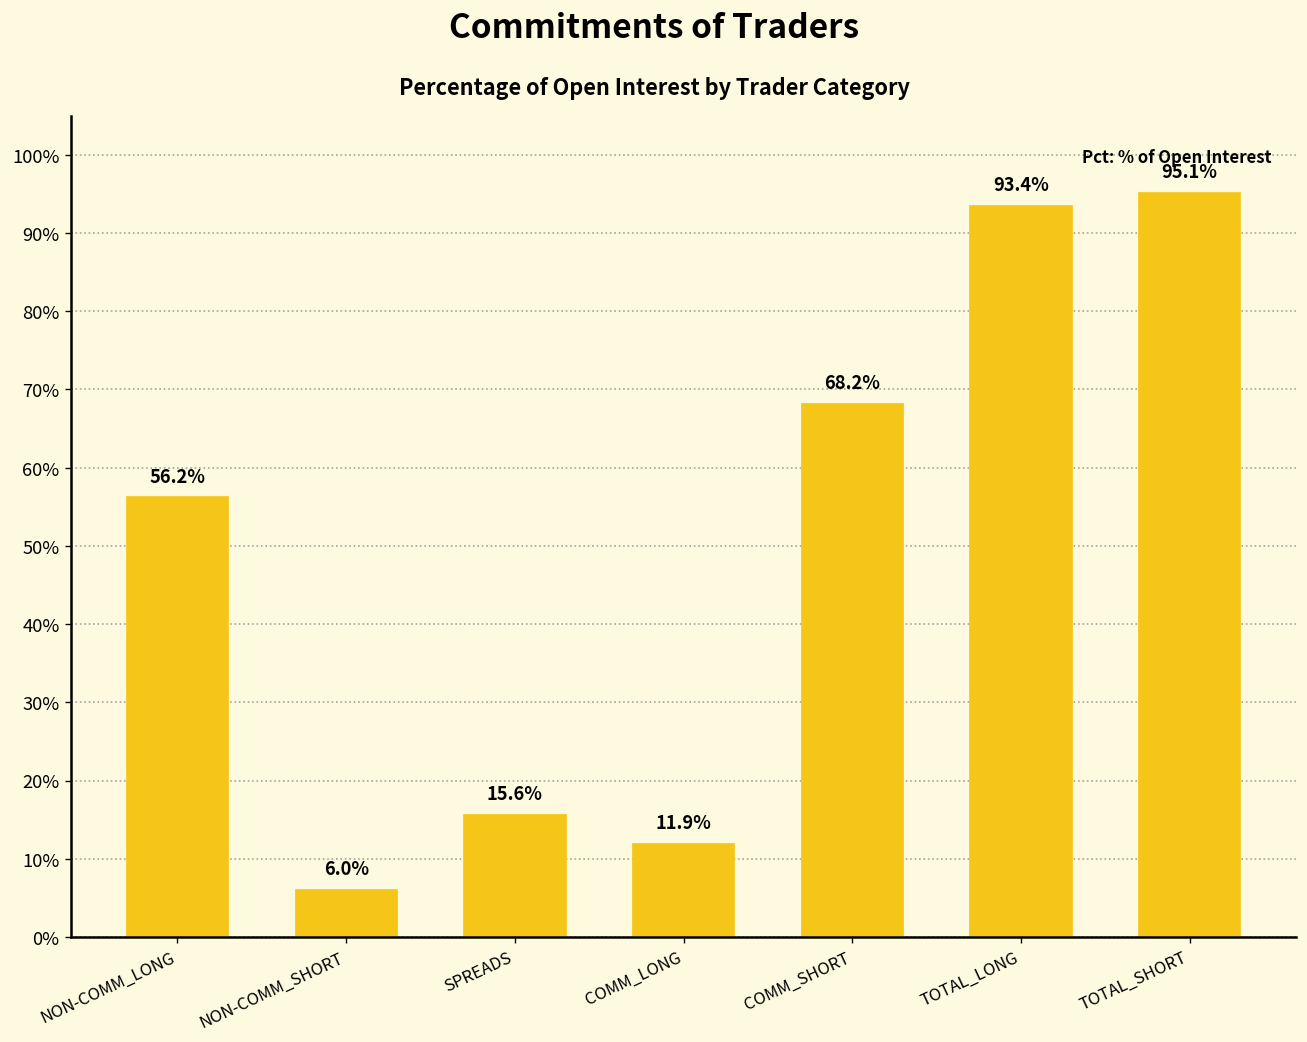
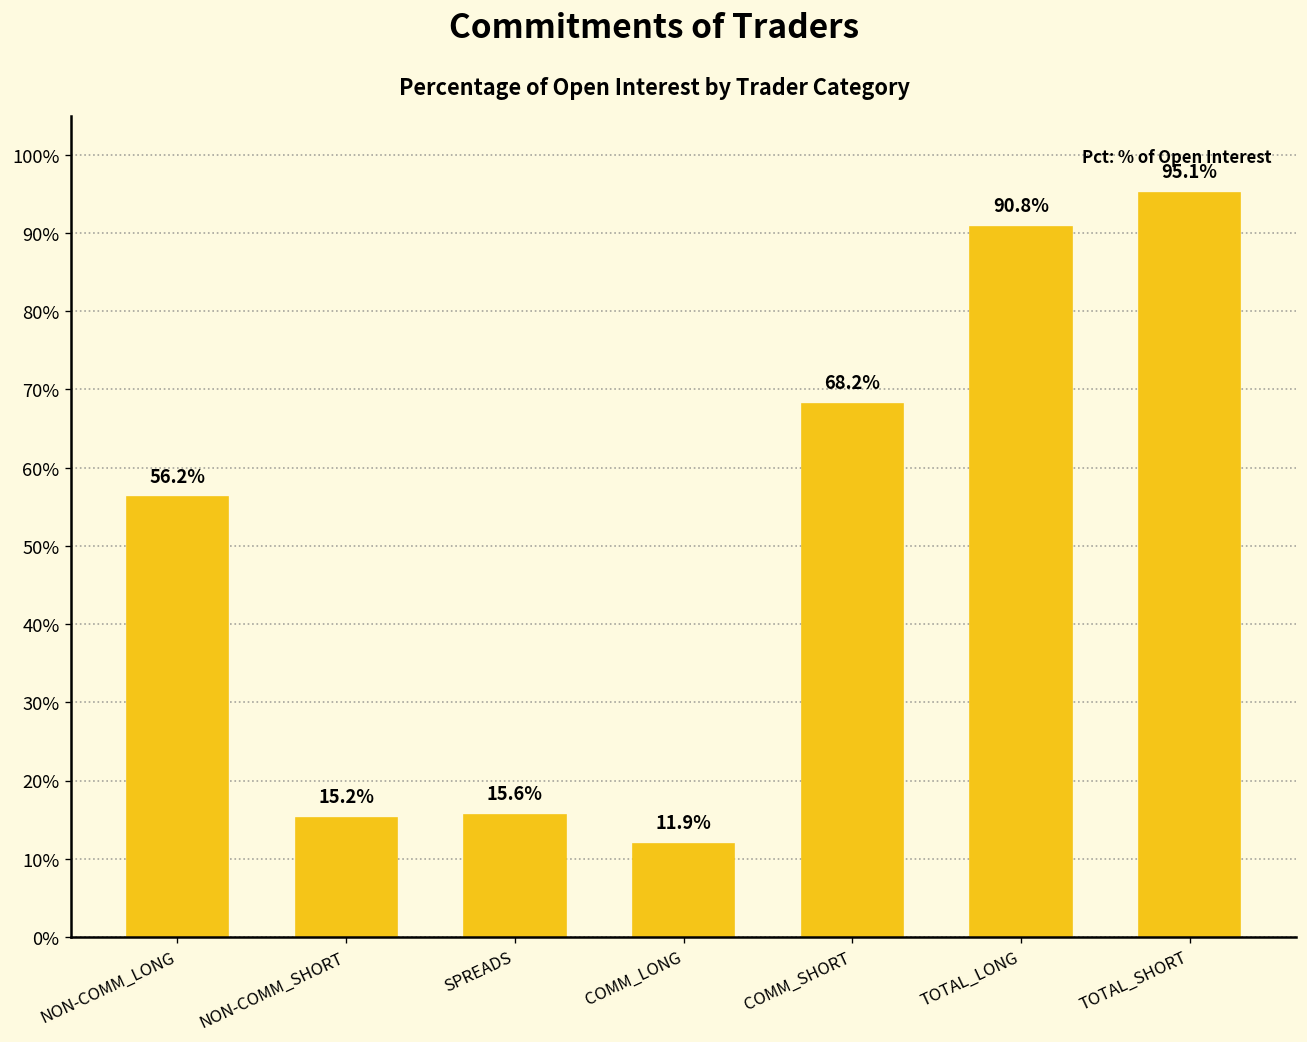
NON-COMM_SHORT: 6.0% -> 15.2%
TOTAL_LONG: 93.4% -> 90.8%
